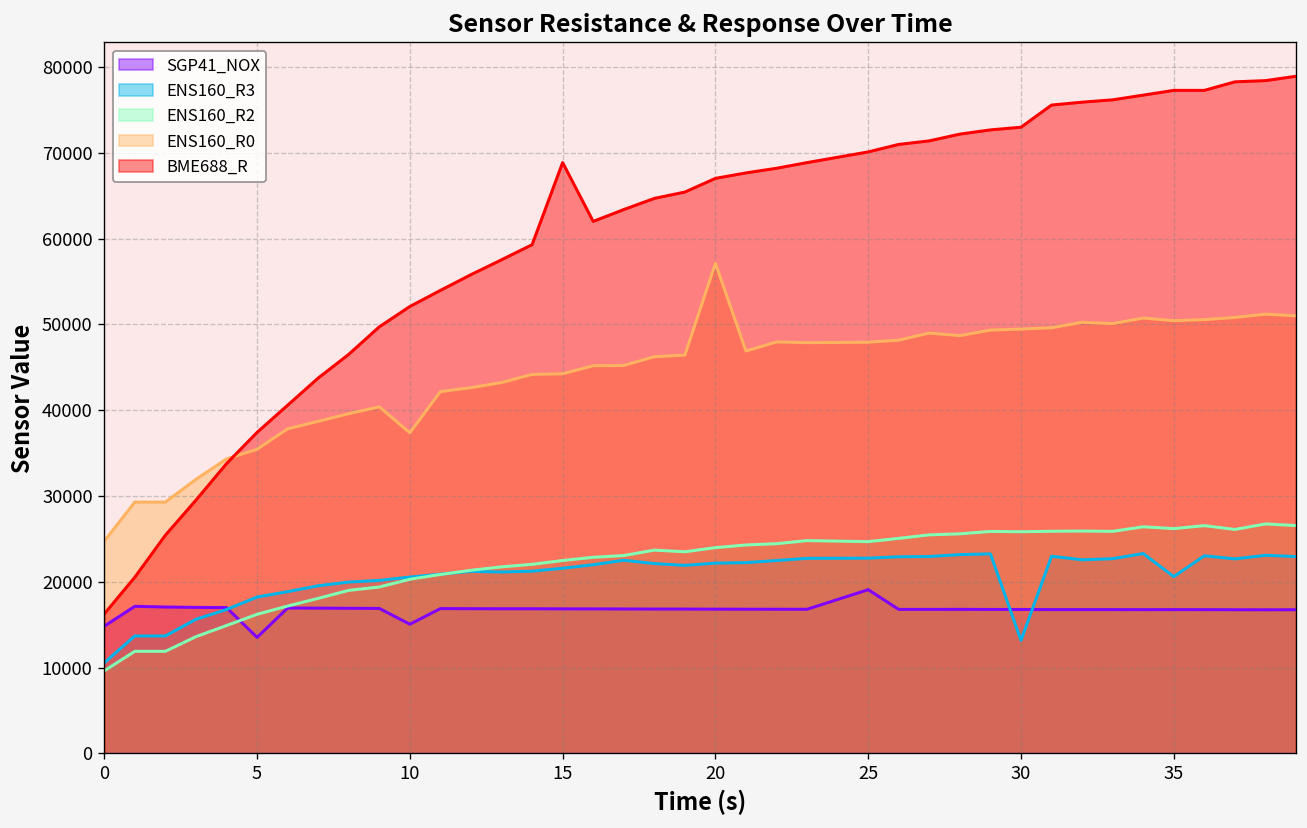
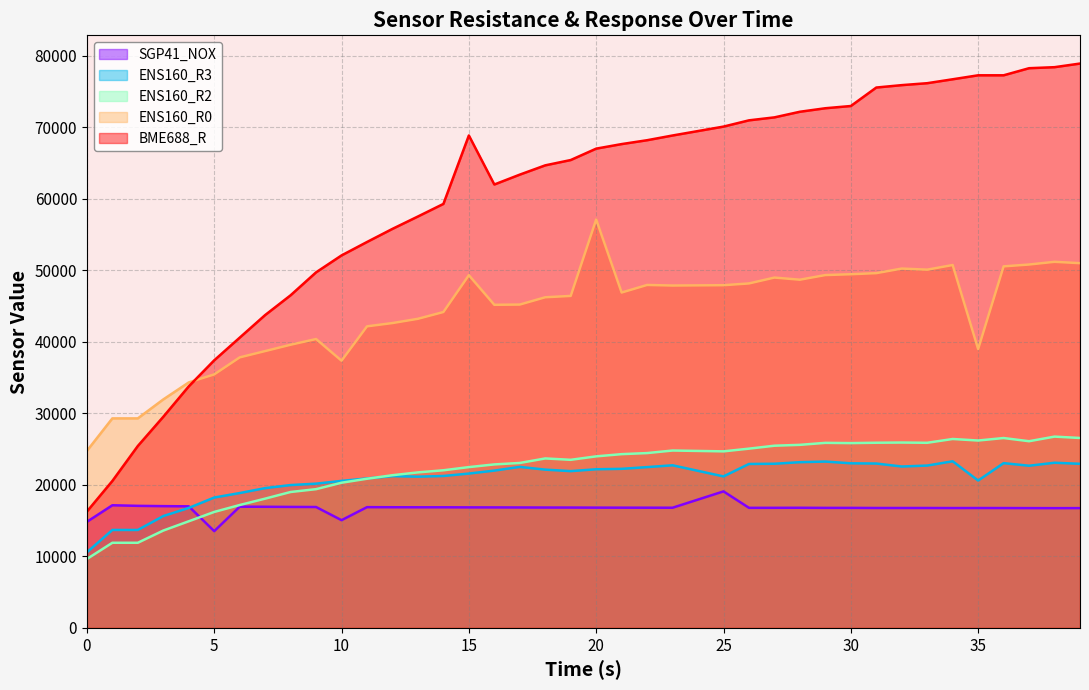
ENS160_R0, 15: 44000 -> 49000
ENS160_R3, 25: 23000 -> 21000
ENS160_R3, 30: 13000 -> 23000
ENS160_R0, 35: 50000 -> 39000
